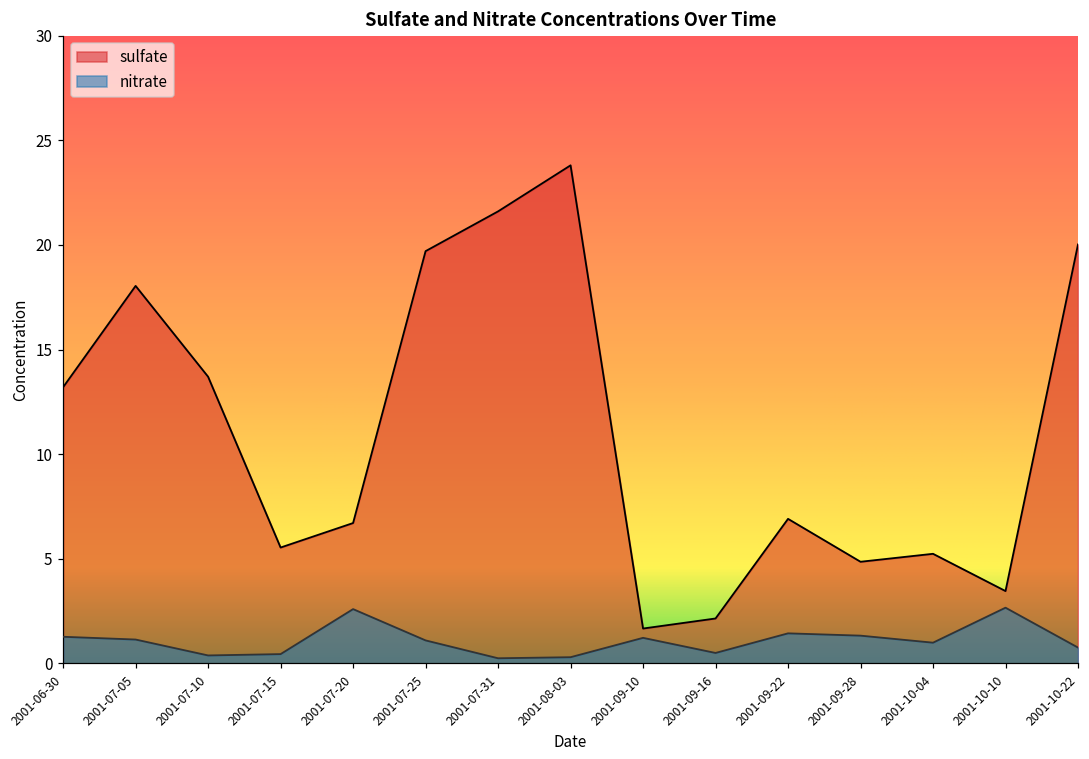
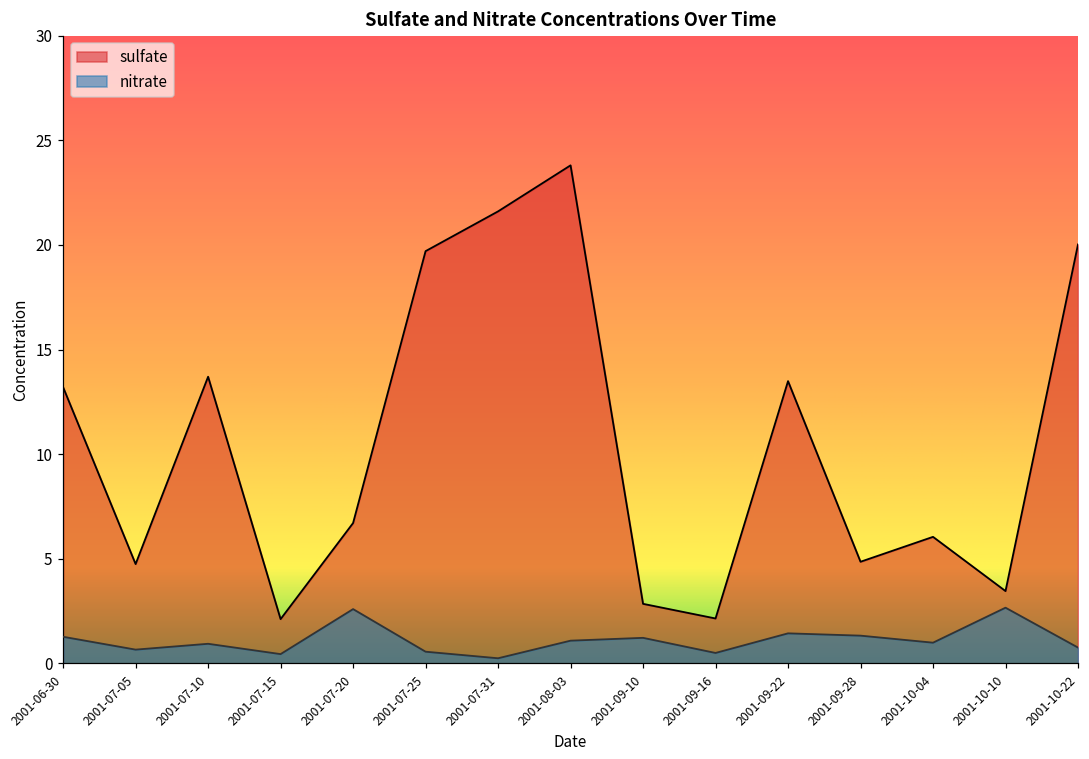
sulfate, 2001-07-05: 18.0 -> 4.8
nitrate, 2001-07-05: 1.1 -> 0.7
nitrate, 2001-07-10: 0.4 -> 0.9
sulfate, 2001-07-15: 5.5 -> 2.1
nitrate, 2001-07-25: 1.1 -> 0.6
nitrate, 2001-08-03: 0.3 -> 1.1
sulfate, 2001-09-10: 1.7 -> 2.9
sulfate, 2001-09-22: 6.9 -> 13.5
sulfate, 2001-10-04: 5.2 -> 6.1
